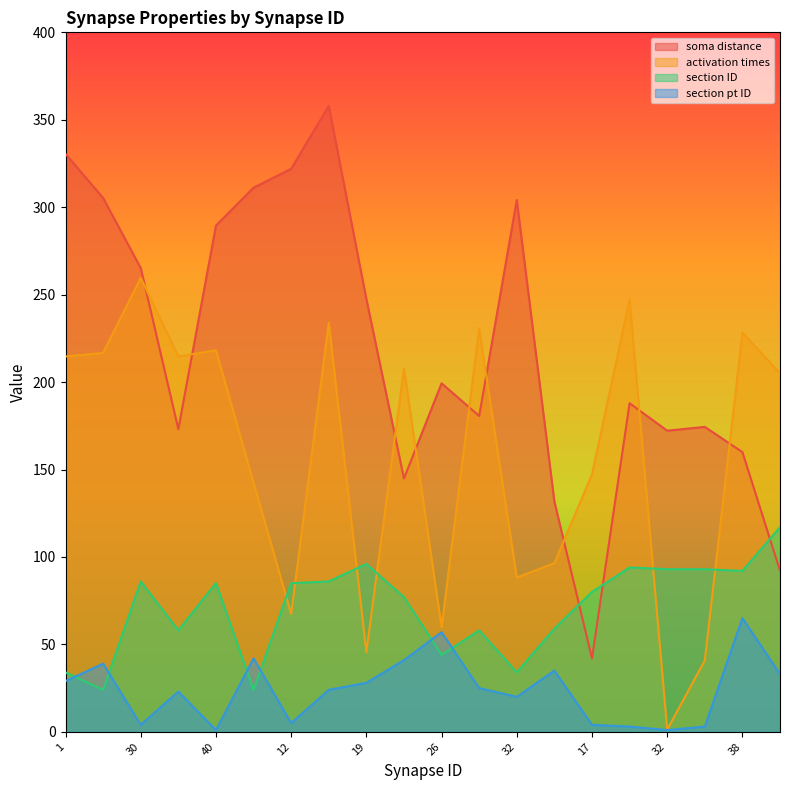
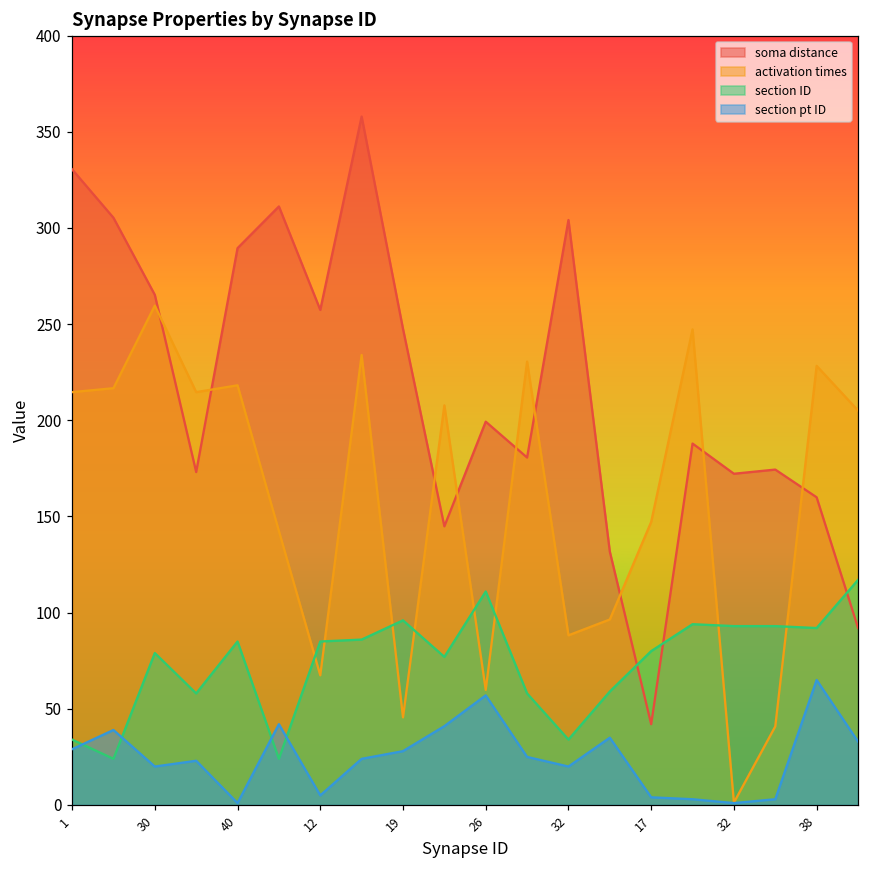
section ID, 30: 86 -> 79
section pt ID, 30: 4 -> 20
soma distance, 12: 322 -> 257
section ID, 26: 44 -> 111
